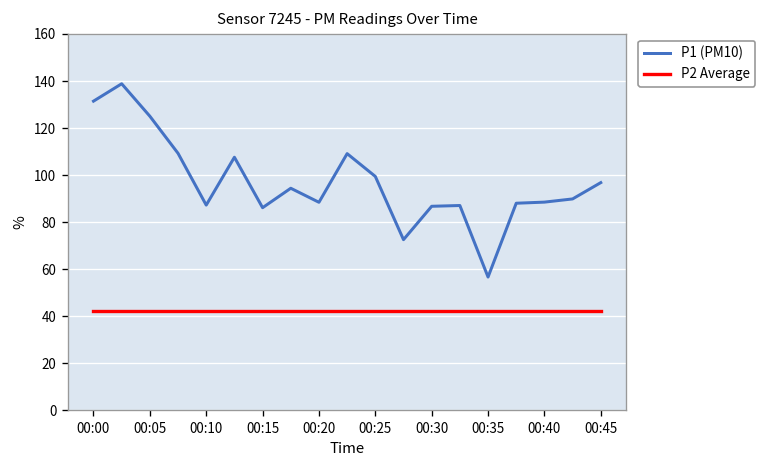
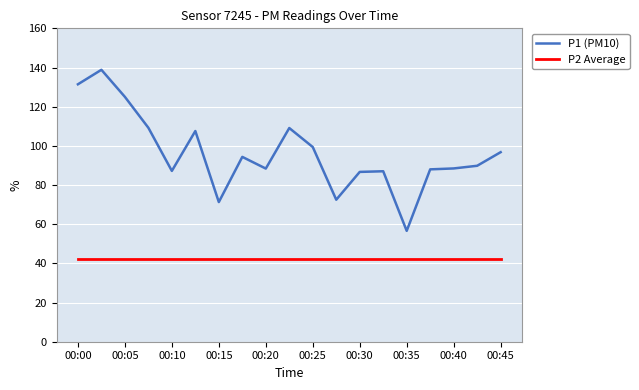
P1 (PM10), 00:15: 86 -> 71
